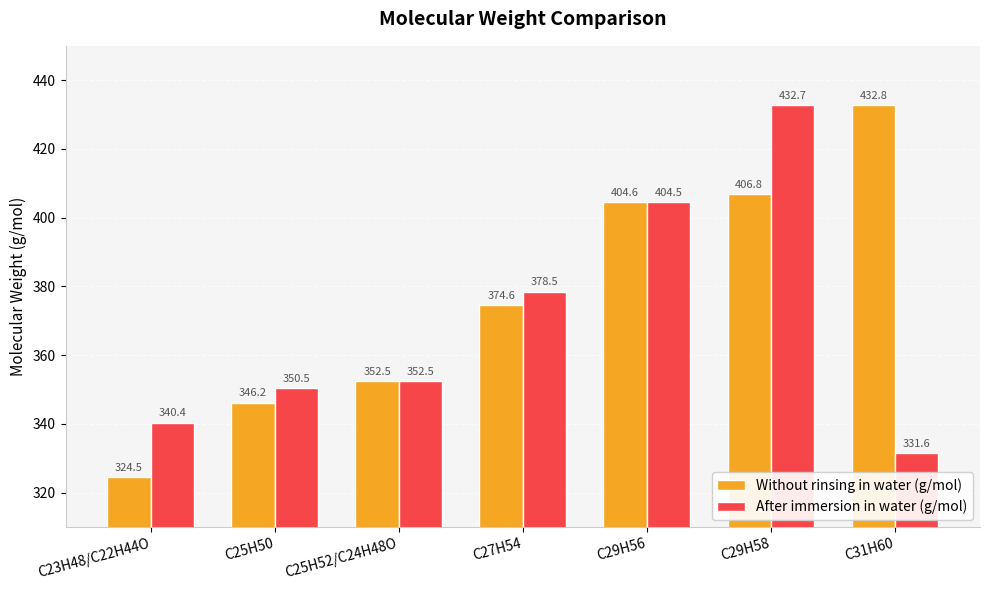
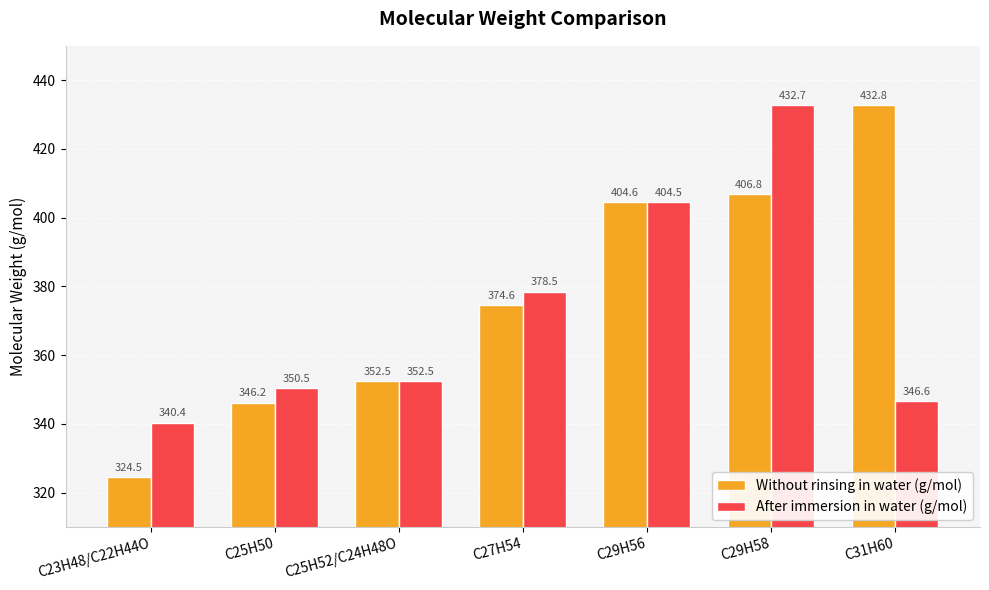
After immersion in water (g/mol), C31H60: 331.6 -> 346.6
